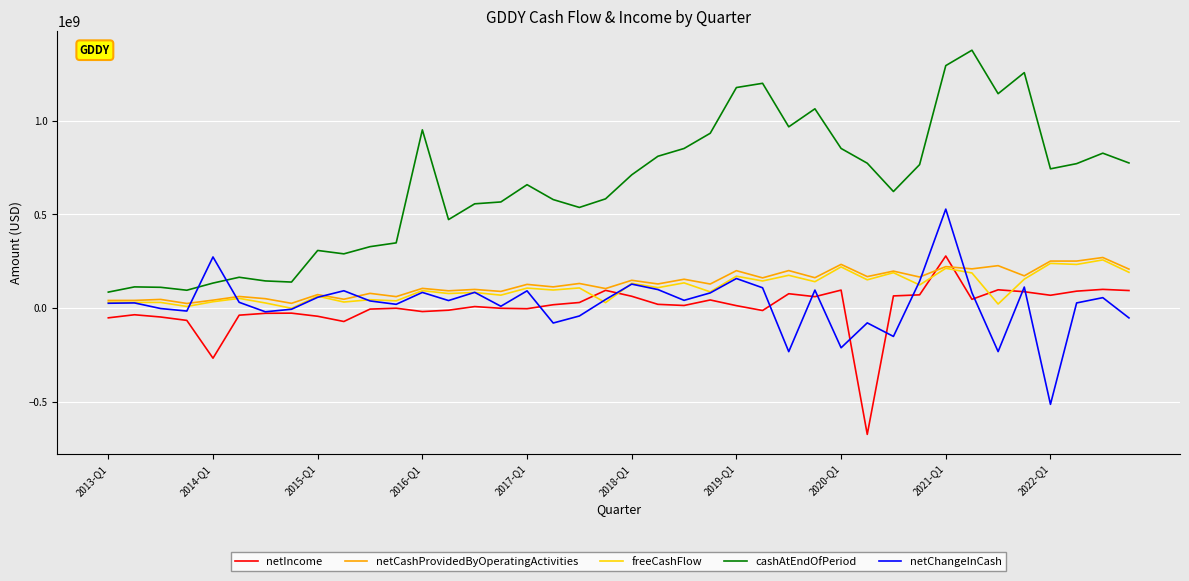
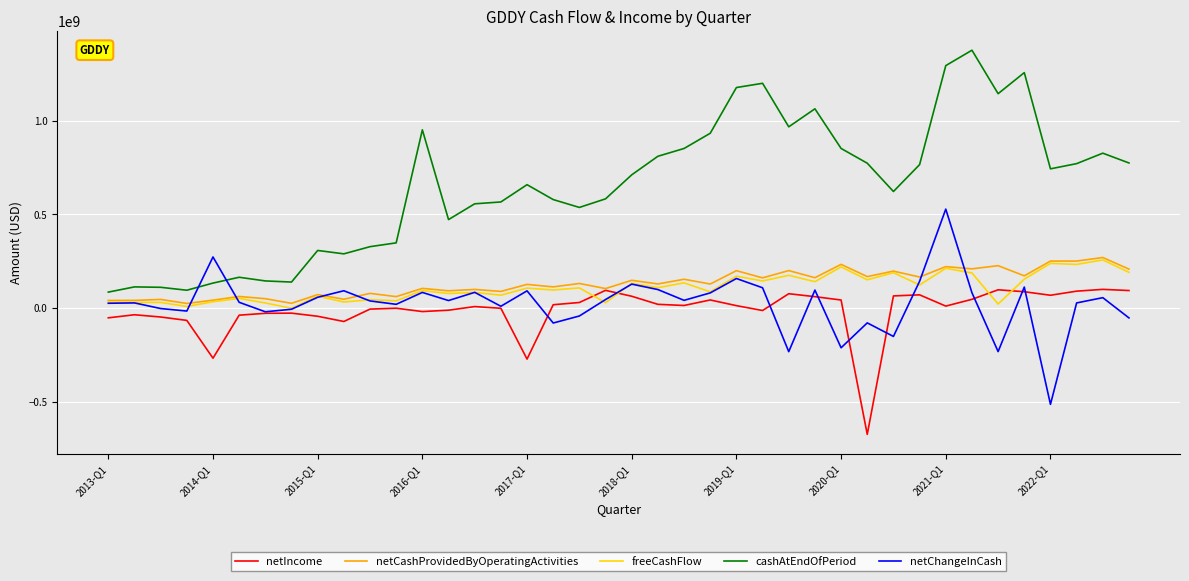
netIncome, 2017-Q1: 0 -> -270000000
netIncome, 2020-Q1: 100000000 -> 40000000
netIncome, 2021-Q1: 280000000 -> 10000000
